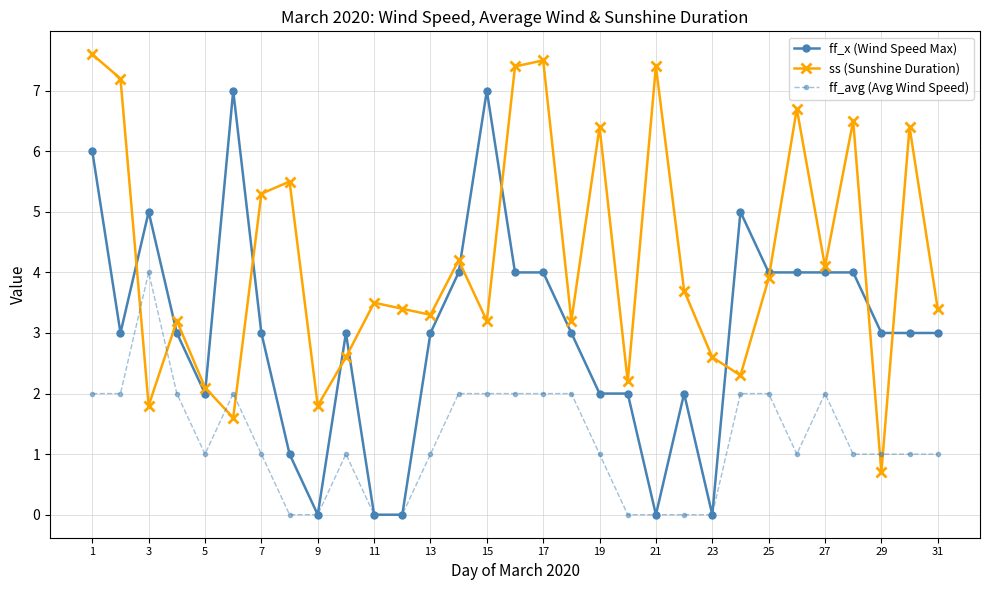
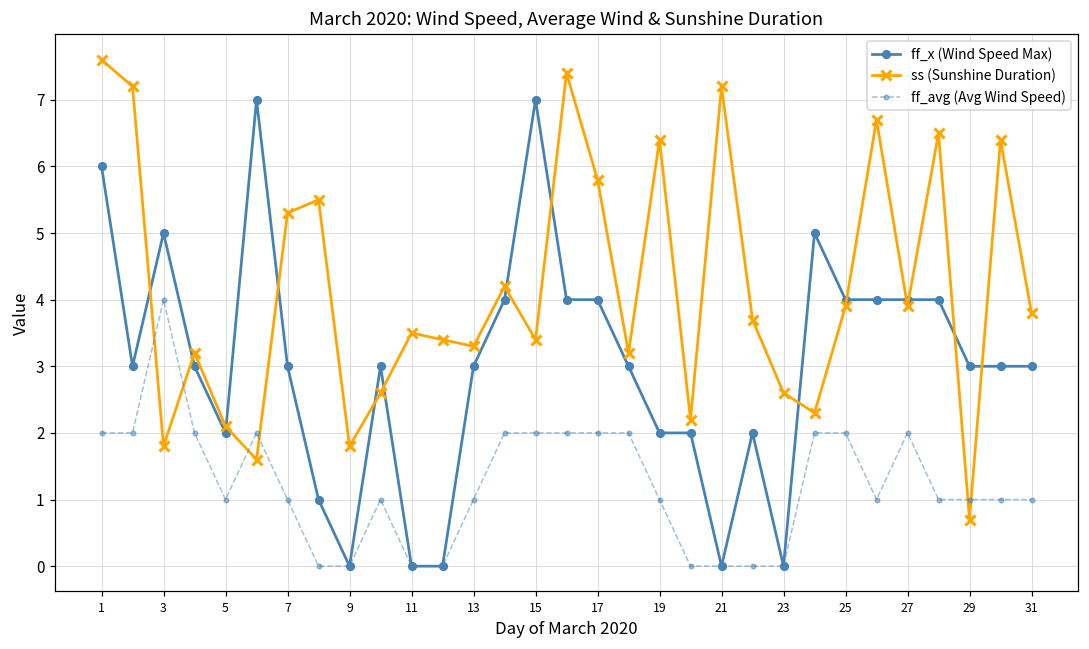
ss (Sunshine Duration), 15: 3.2 -> 3.4
ss (Sunshine Duration), 17: 7.5 -> 5.8
ss (Sunshine Duration), 21: 7.4 -> 7.2
ss (Sunshine Duration), 27: 4.1 -> 3.9
ss (Sunshine Duration), 31: 3.4 -> 3.8
